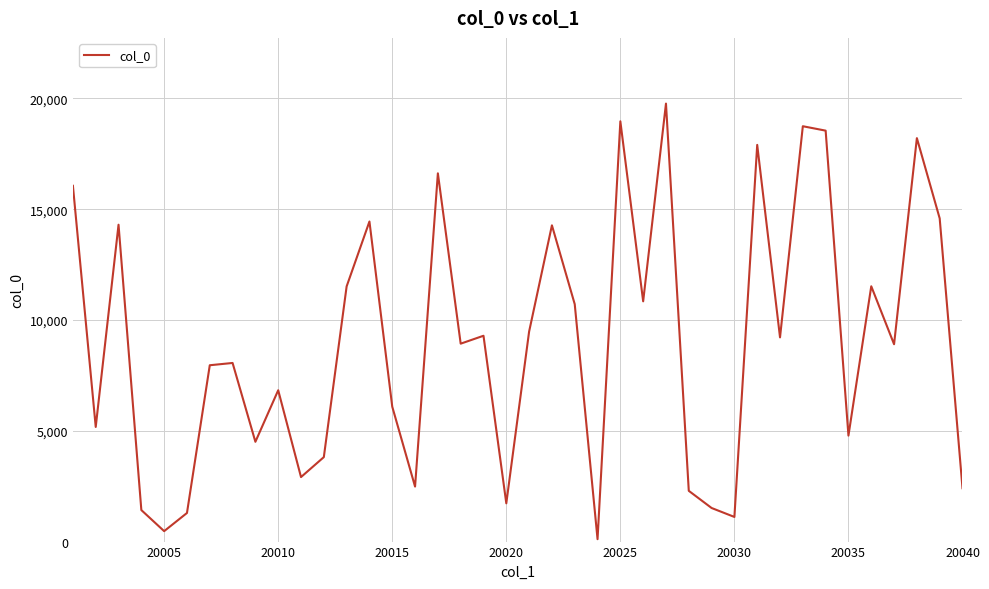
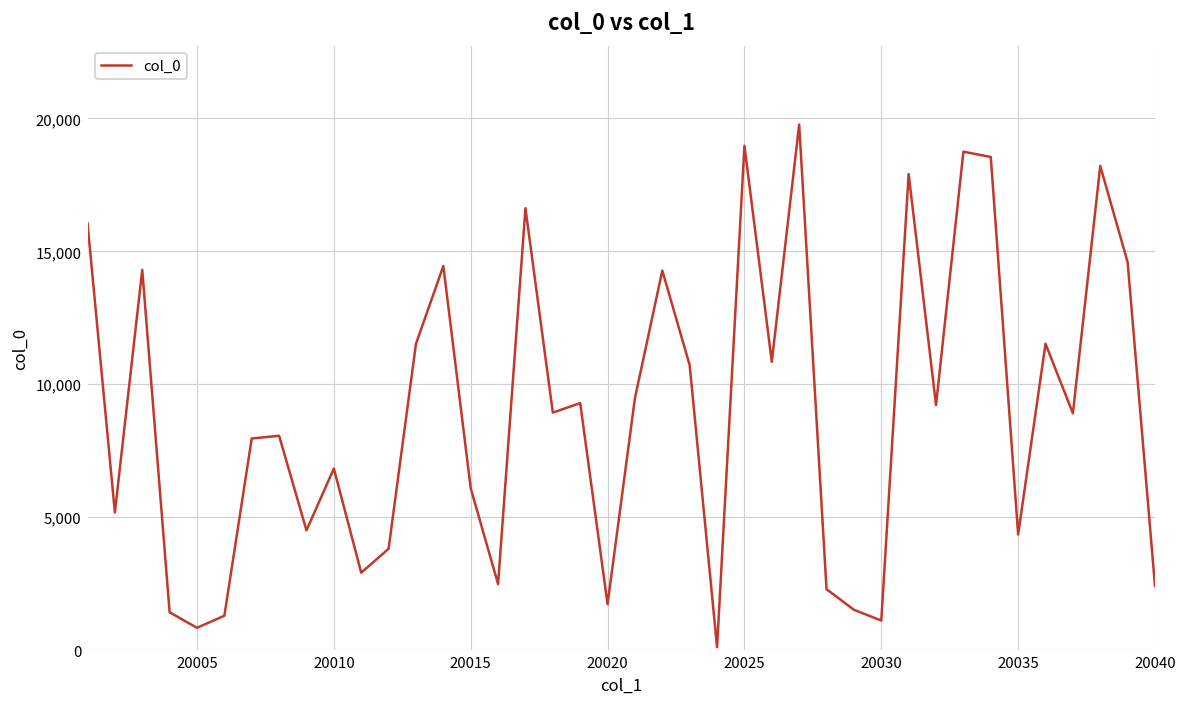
20005: 500 -> 800
20035: 4,800 -> 4,300
